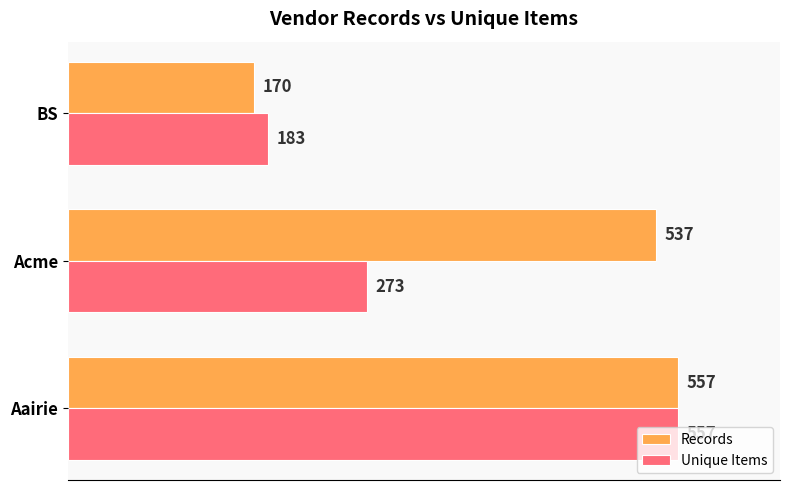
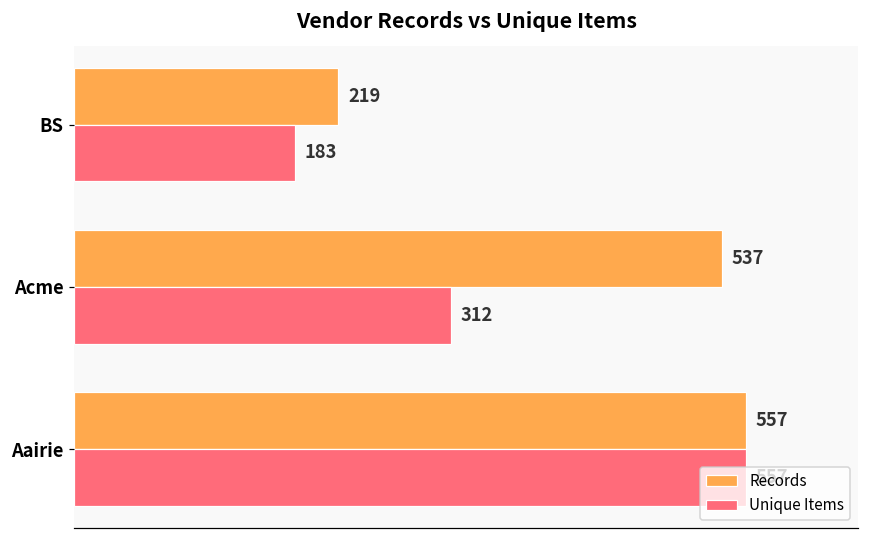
Records, BS: 170 -> 219
Unique Items, Acme: 273 -> 312
